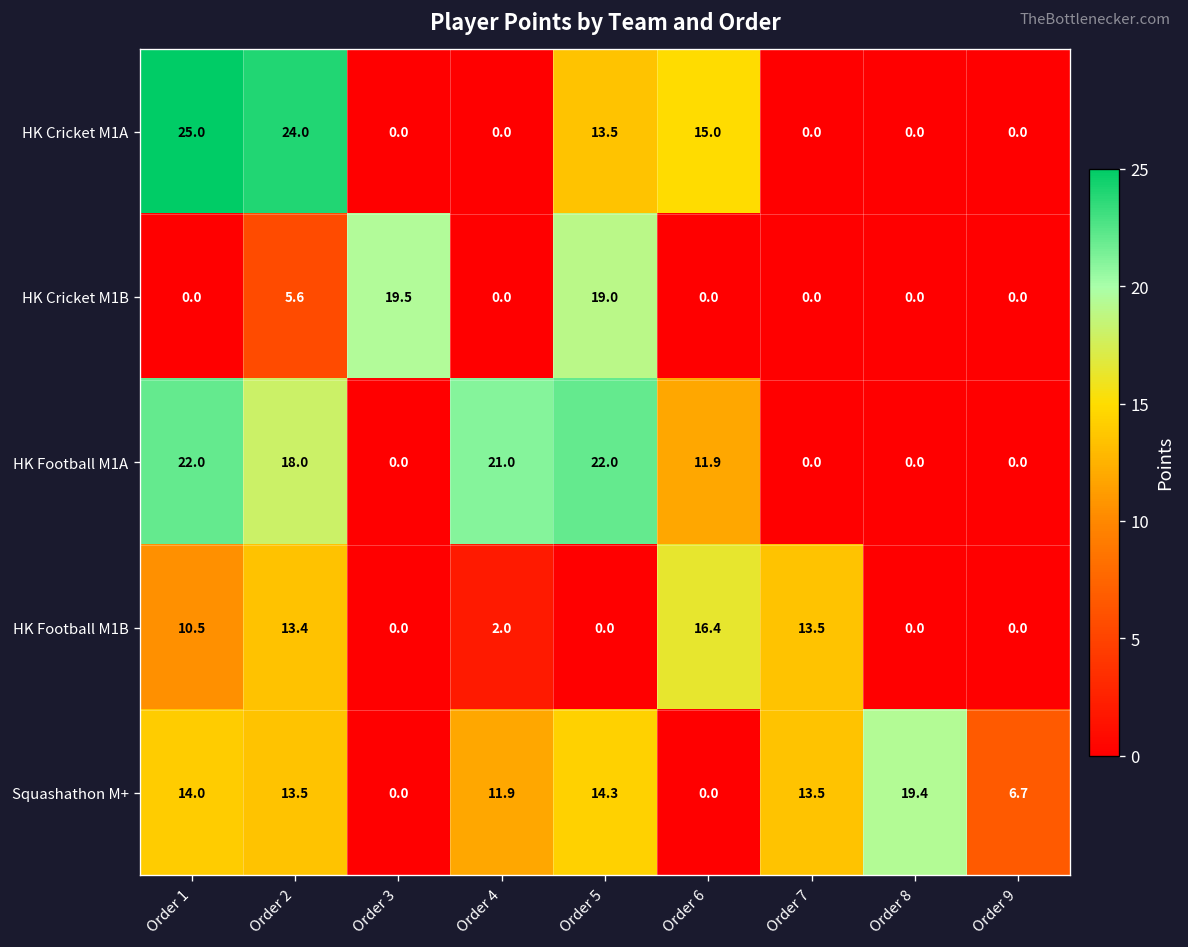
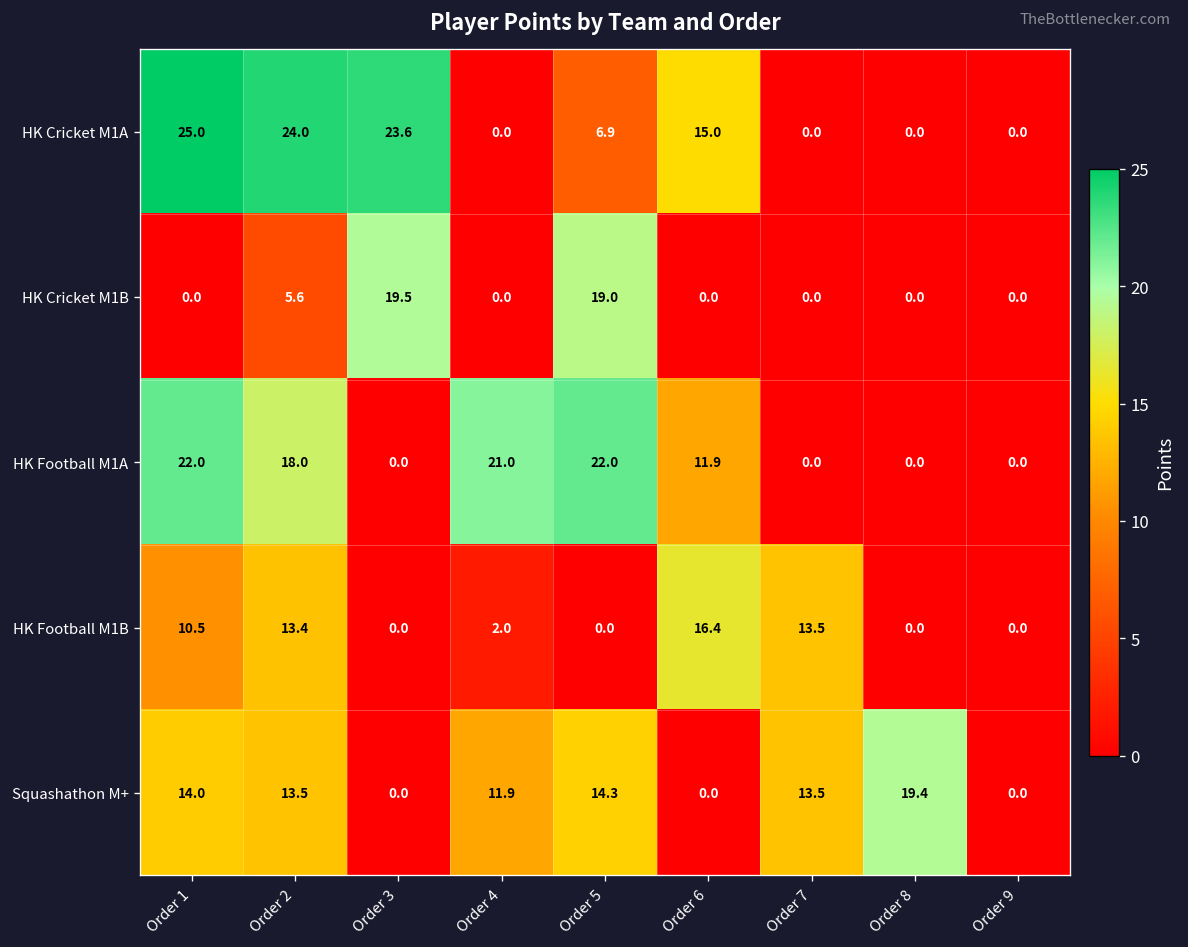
HK Cricket M1A, Order 3: 0.0 -> 23.6
HK Cricket M1A, Order 5: 13.5 -> 6.9
Squashathon M+, Order 9: 6.7 -> 0.0
